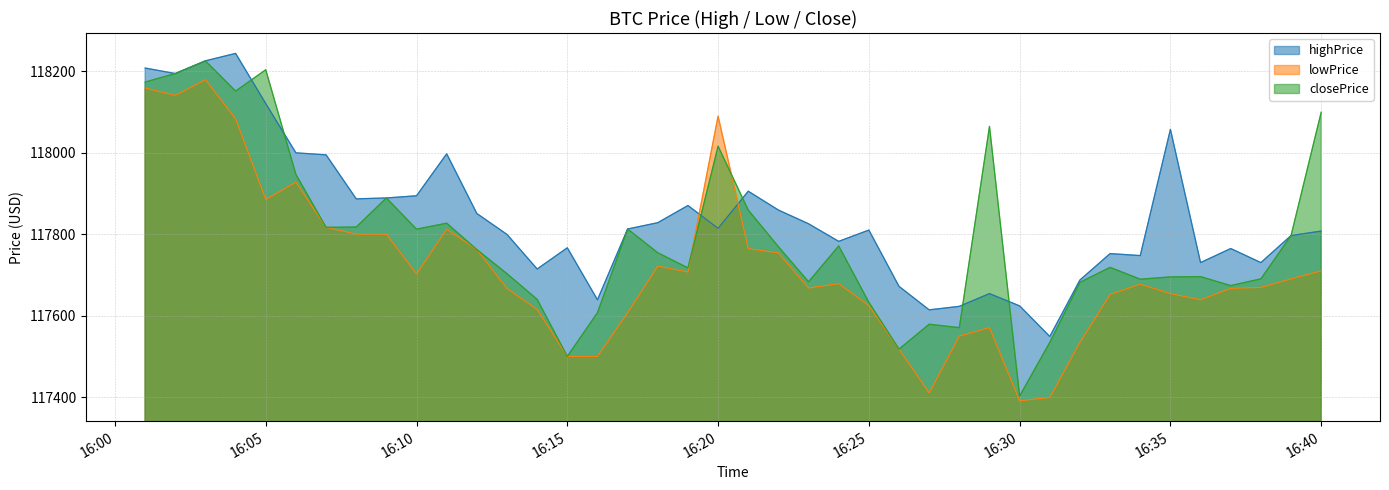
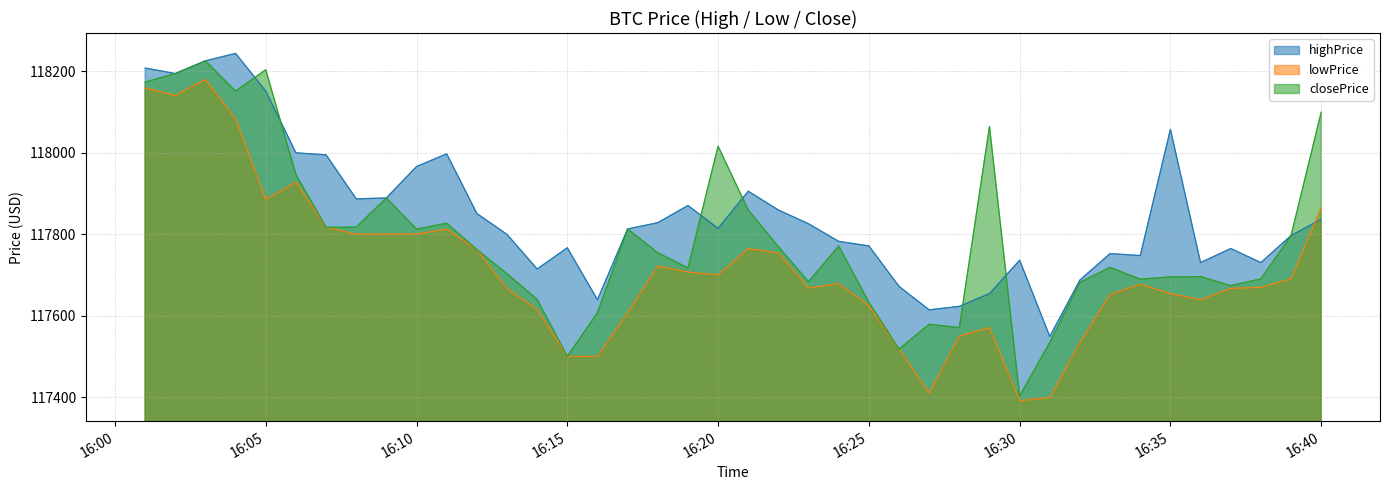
highPrice, 16:05: 118120 -> 118150
highPrice, 16:10: 117890 -> 117970
lowPrice, 16:10: 117700 -> 117800
lowPrice, 16:20: 118090 -> 117700
highPrice, 16:25: 117810 -> 117770
highPrice, 16:30: 117620 -> 117740
highPrice, 16:40: 117810 -> 117840
lowPrice, 16:40: 117710 -> 117870
